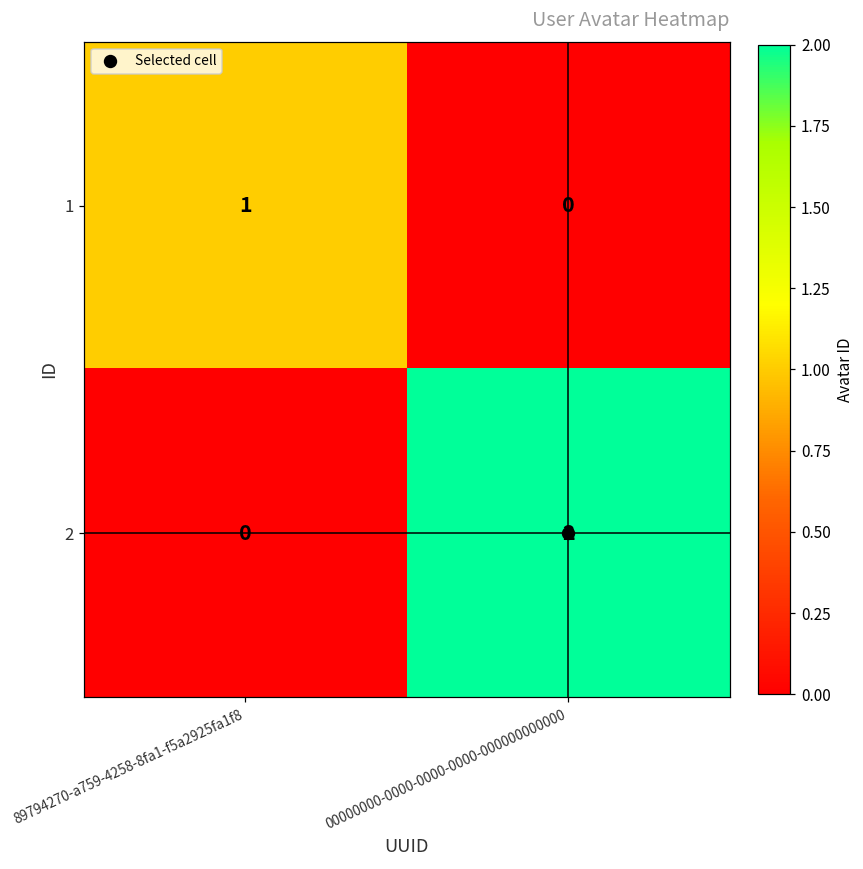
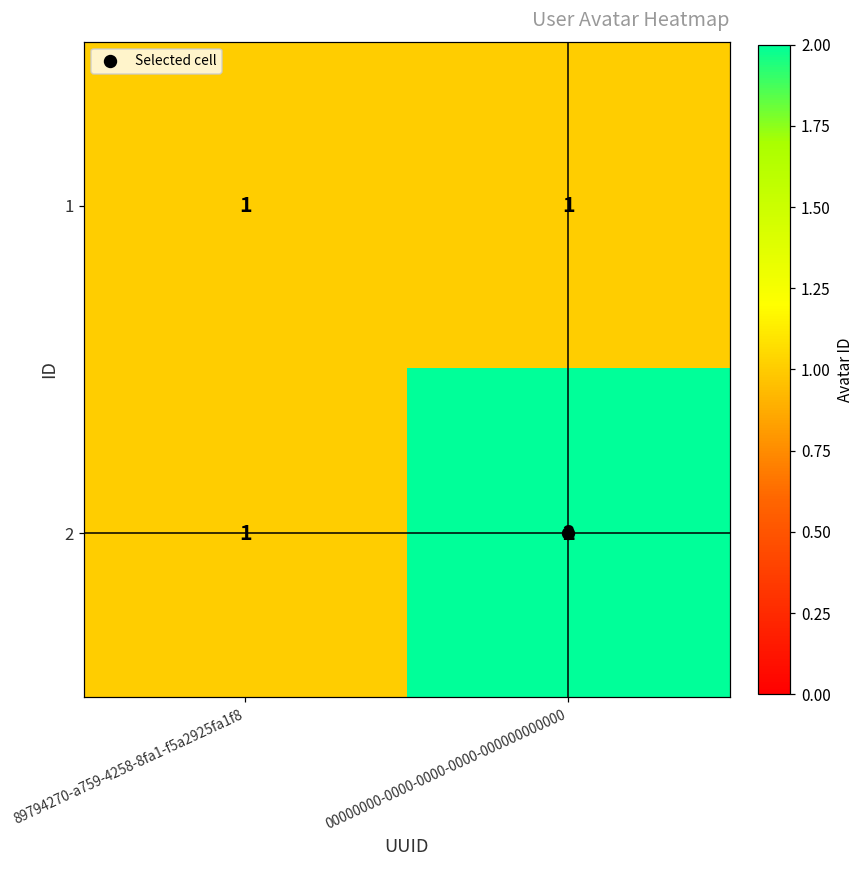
1, 00000000-0000-0000-0000-000000000000: 0 -> 1
2, 89794270-a759-4258-8fa1-f5a2925fa1f8: 0 -> 1
